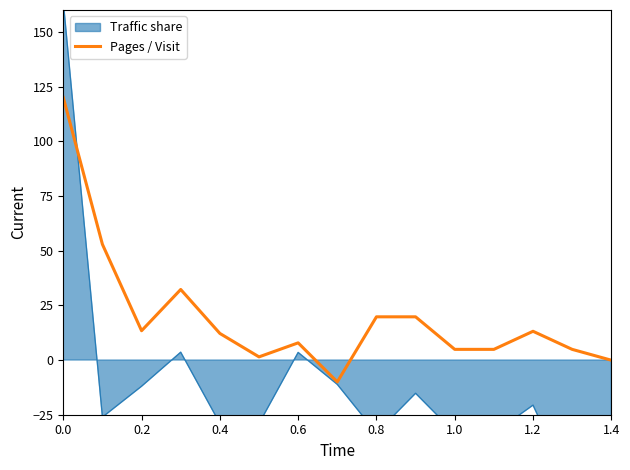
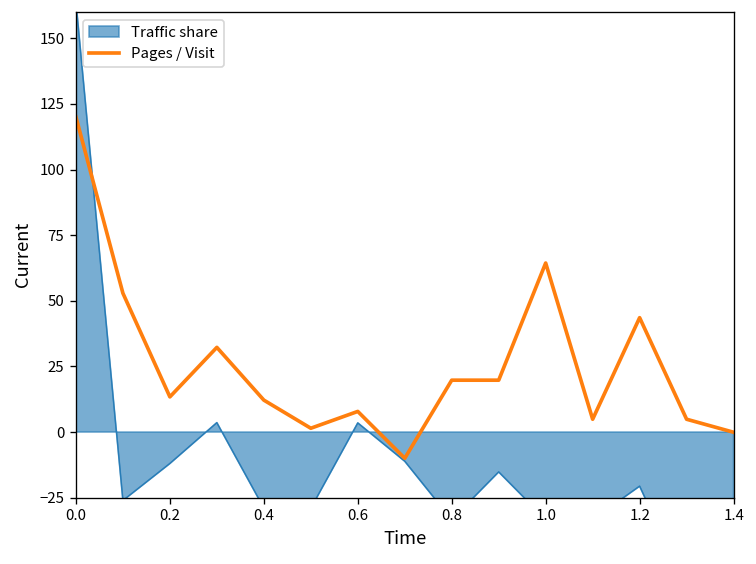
Pages / Visit, 1.0: 5 -> 64
Pages / Visit, 1.2: 13 -> 44
